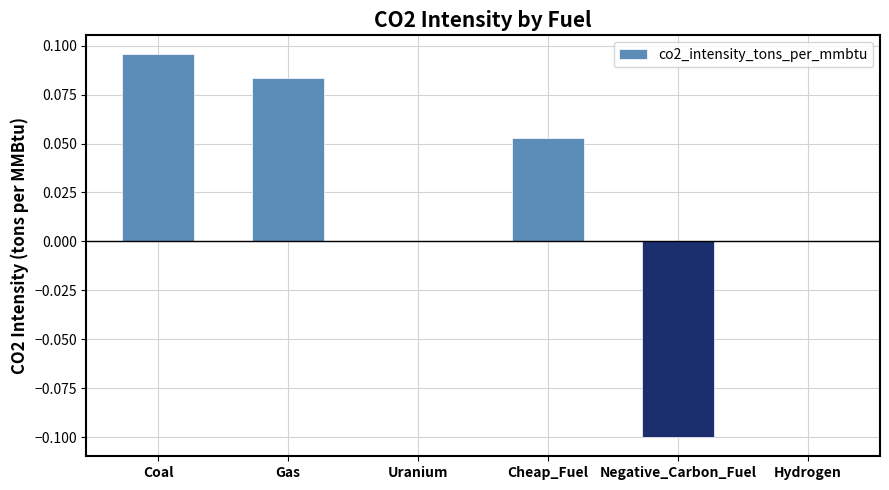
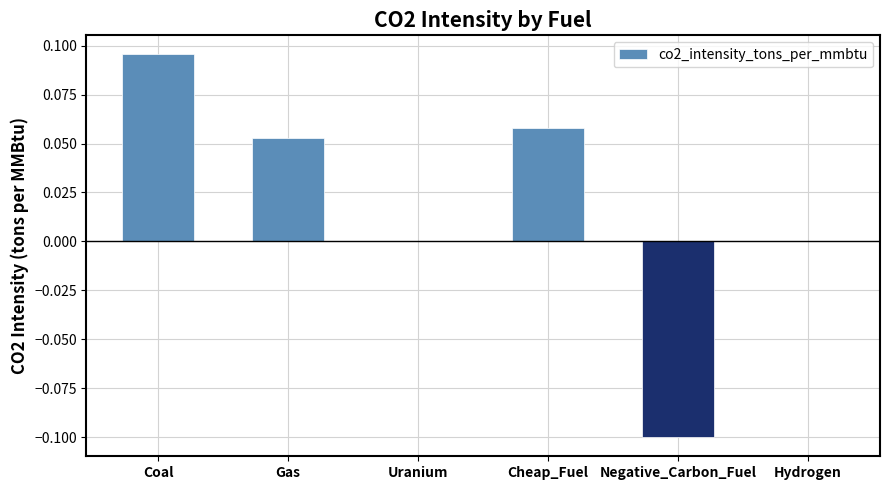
Gas: 0.083 -> 0.053
Cheap_Fuel: 0.053 -> 0.058
